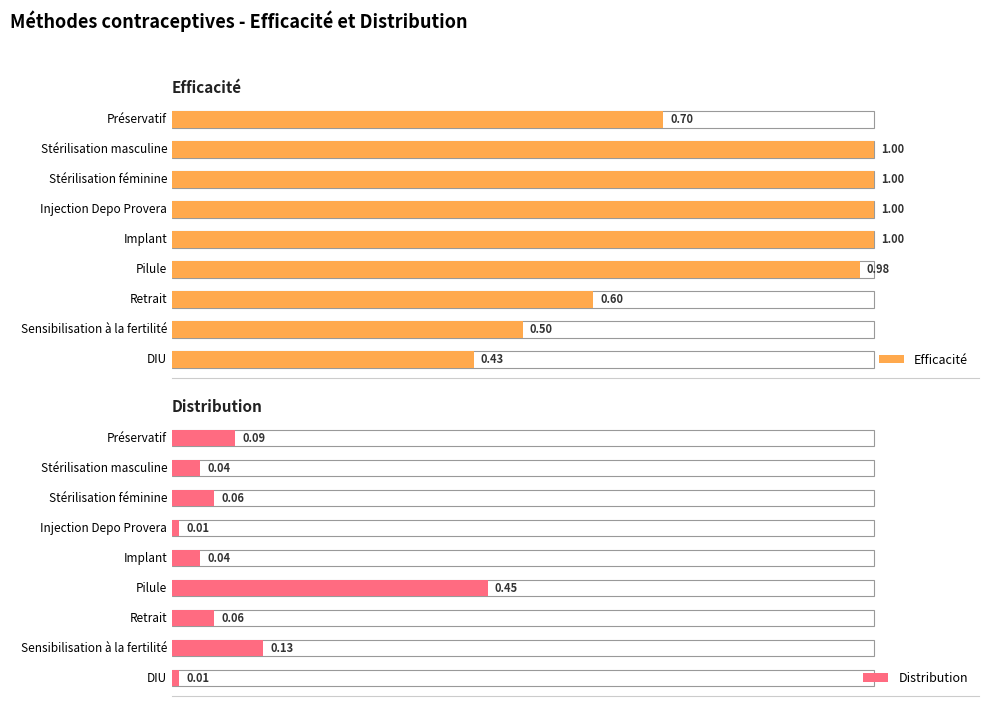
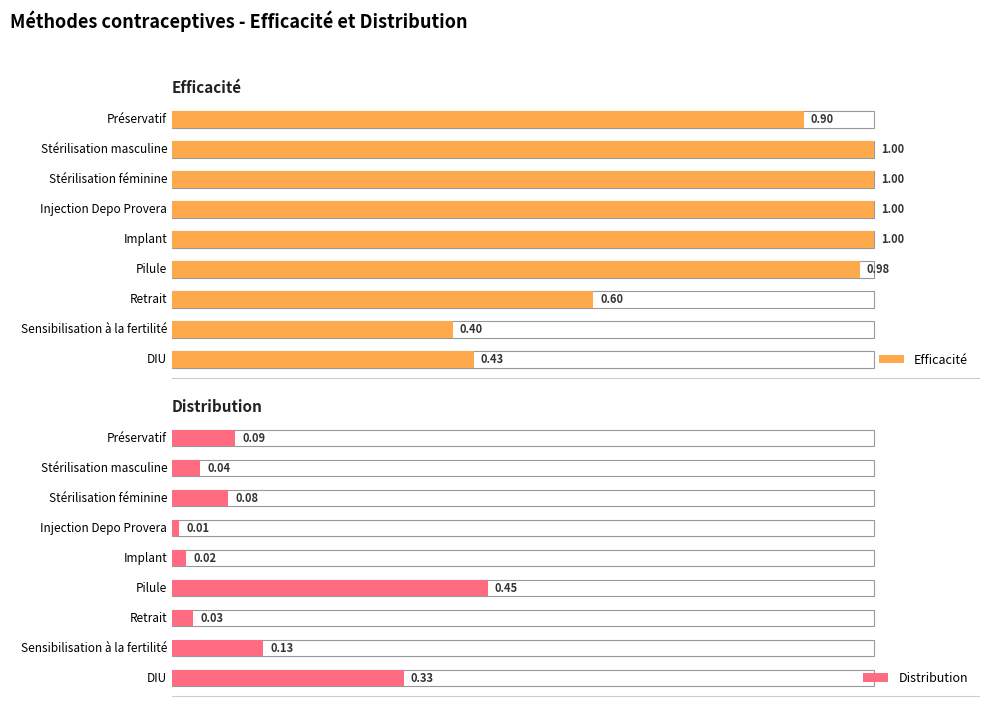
Efficacité, Préservatif: 0.70 -> 0.90
Efficacité, Sensibilisation à la fertilité: 0.50 -> 0.40
Distribution, Stérilisation féminine: 0.06 -> 0.08
Distribution, Implant: 0.04 -> 0.02
Distribution, Retrait: 0.06 -> 0.03
Distribution, DIU: 0.01 -> 0.33
